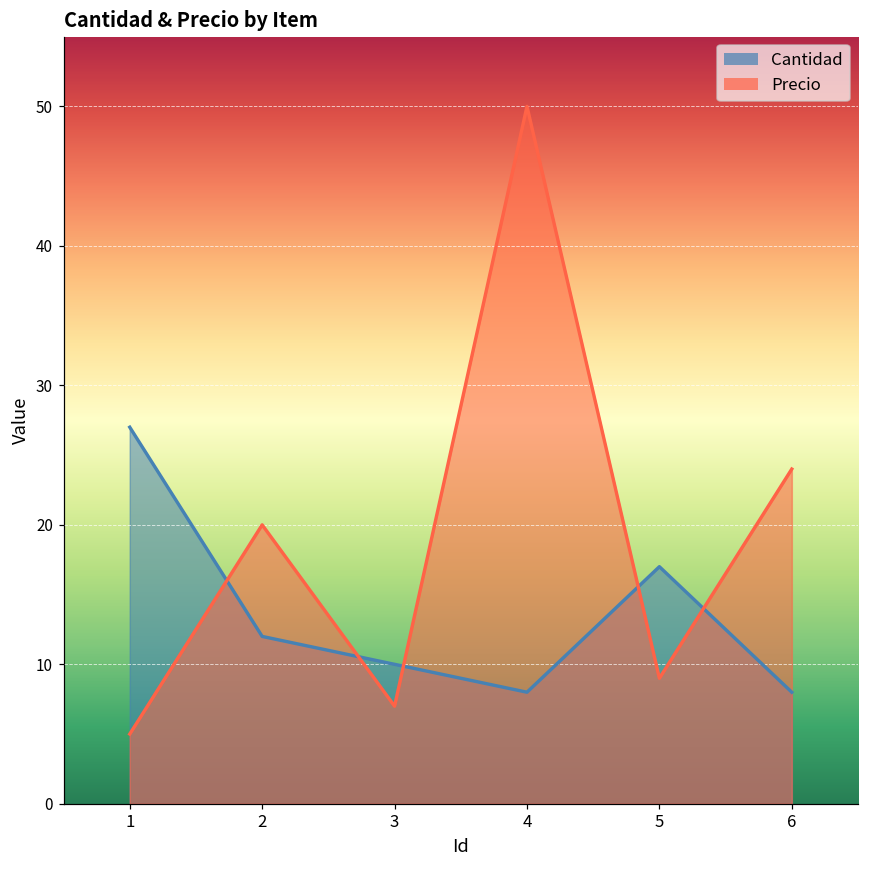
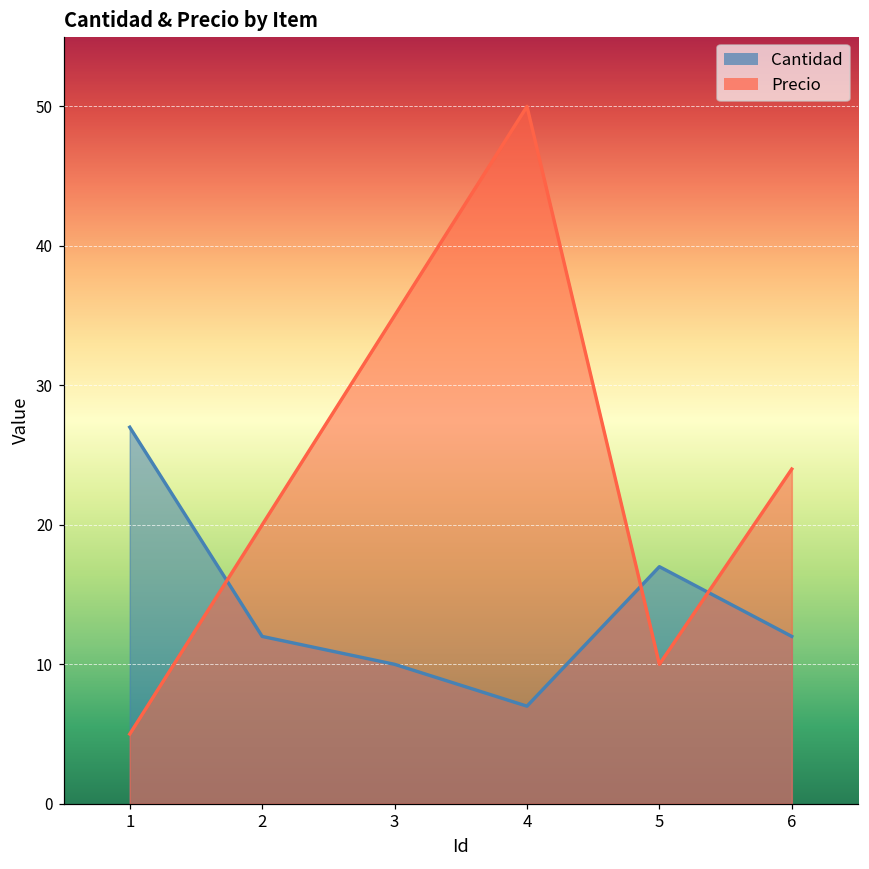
Precio, 3: 7 -> 35
Cantidad, 4: 8 -> 7
Precio, 5: 9 -> 10
Cantidad, 6: 8 -> 12
